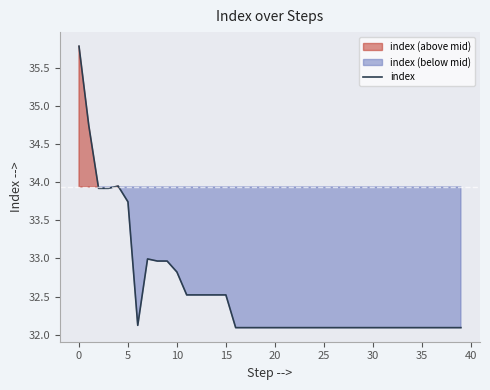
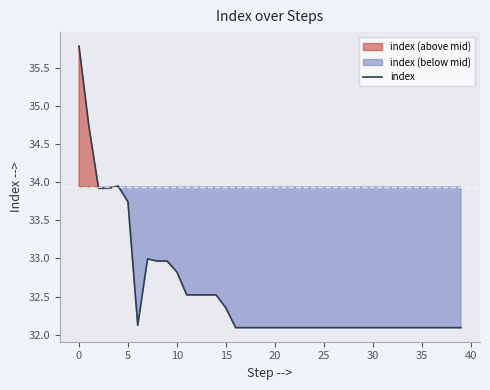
15: 32.5 -> 32.3
